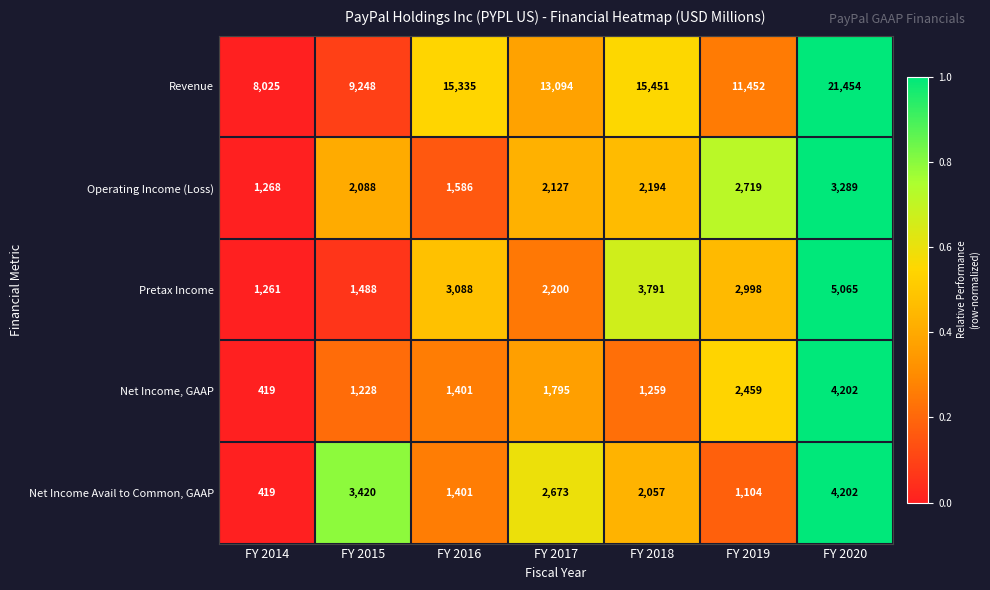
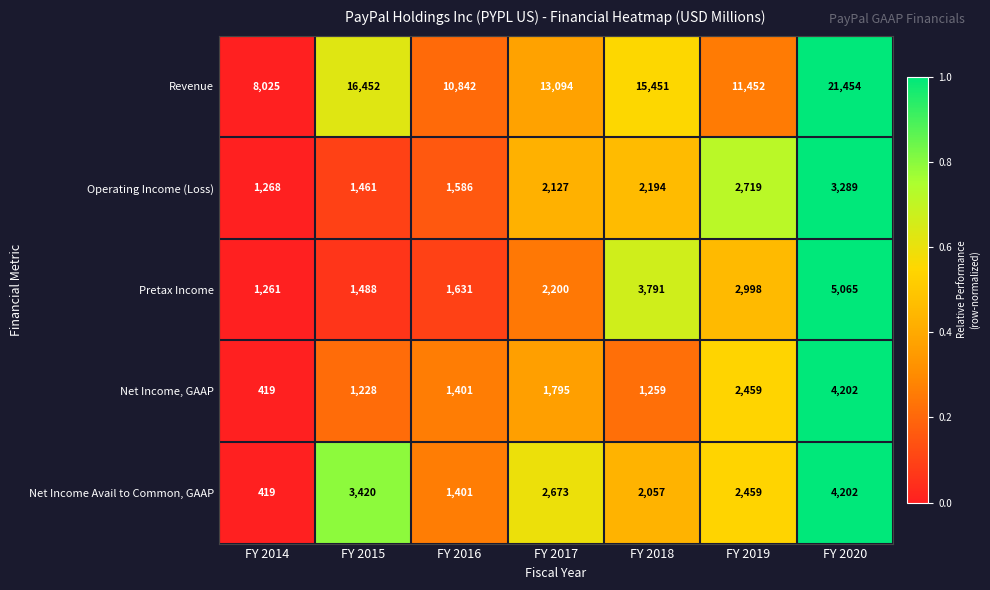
Revenue, FY 2015: 9,248 -> 16,452
Revenue, FY 2016: 15,335 -> 10,842
Operating Income (Loss), FY 2015: 2,088 -> 1,461
Pretax Income, FY 2016: 3,088 -> 1,631
Net Income Avail to Common, GAAP, FY 2019: 1,104 -> 2,459
